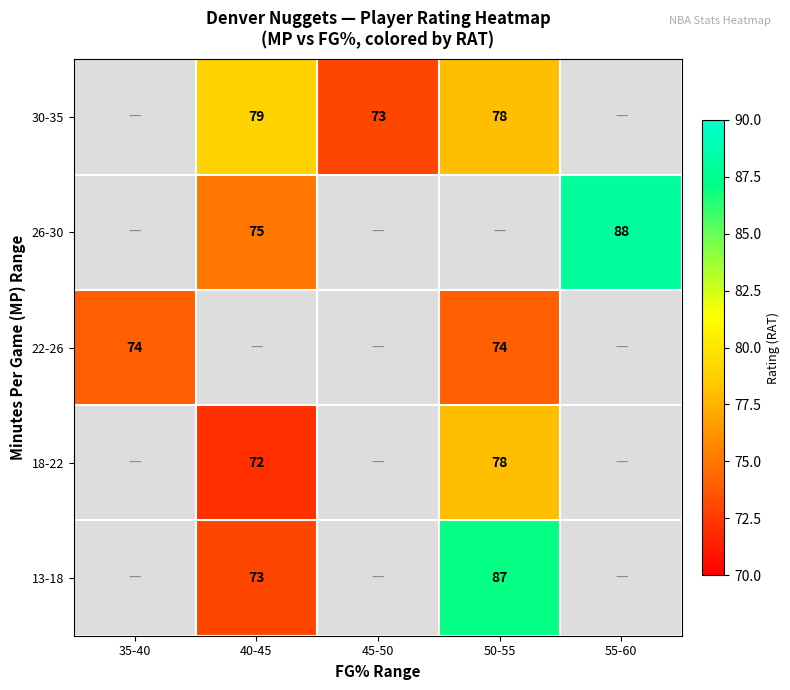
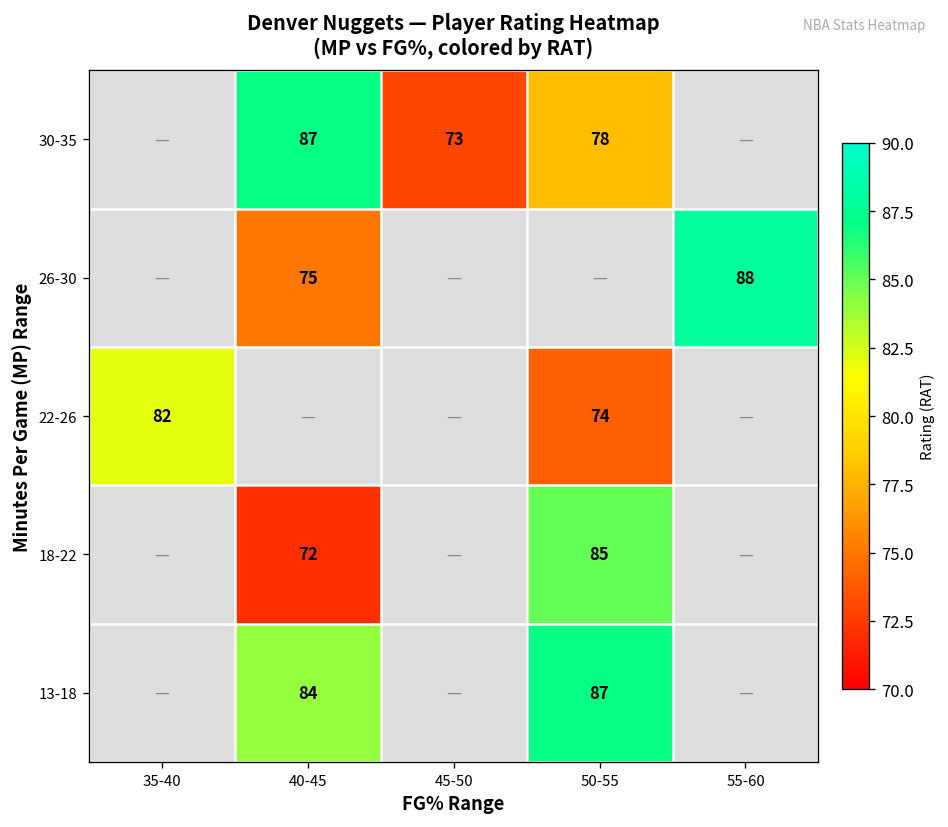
30-35, 40-45: 79 -> 87
22-26, 35-40: 74 -> 82
18-22, 50-55: 78 -> 85
13-18, 40-45: 73 -> 84
